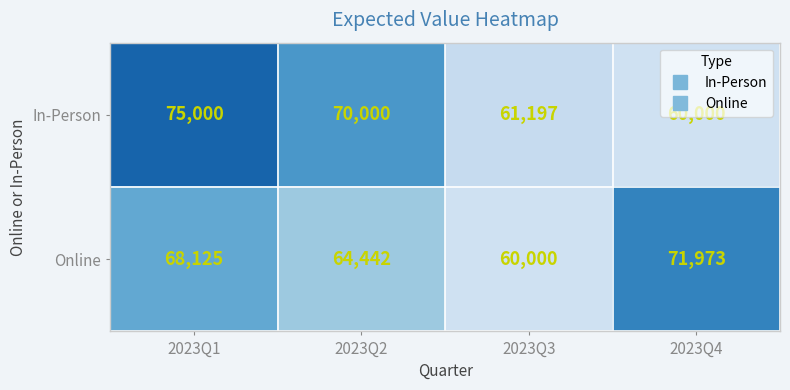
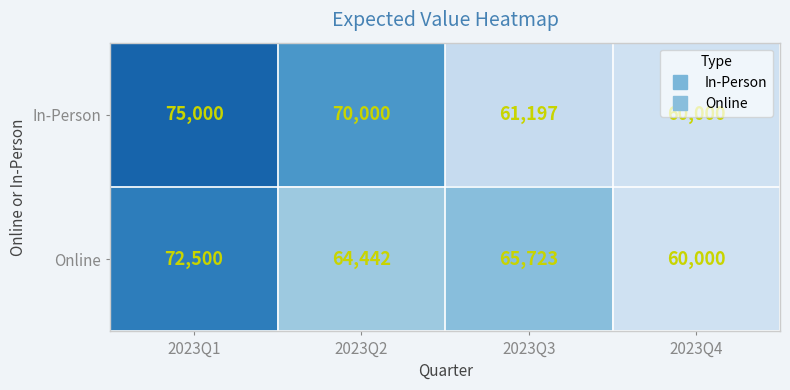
Online, 2023Q1: 68,125 -> 72,500
Online, 2023Q3: 60,000 -> 65,723
Online, 2023Q4: 71,973 -> 60,000
